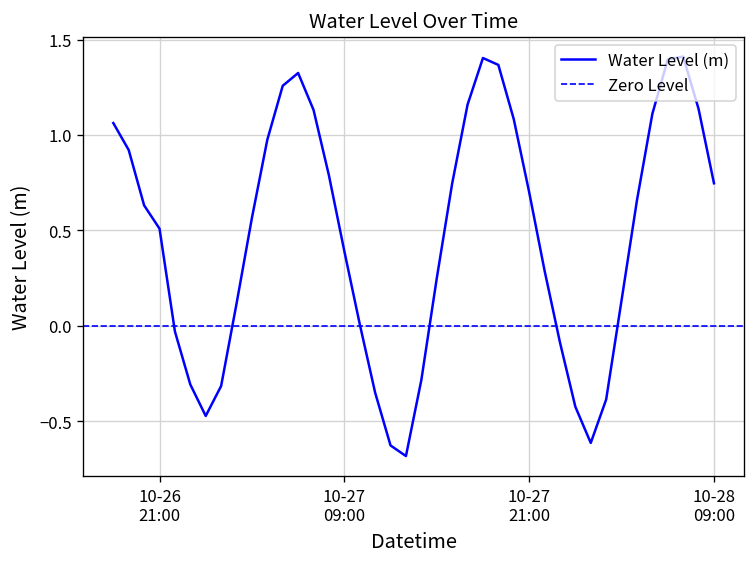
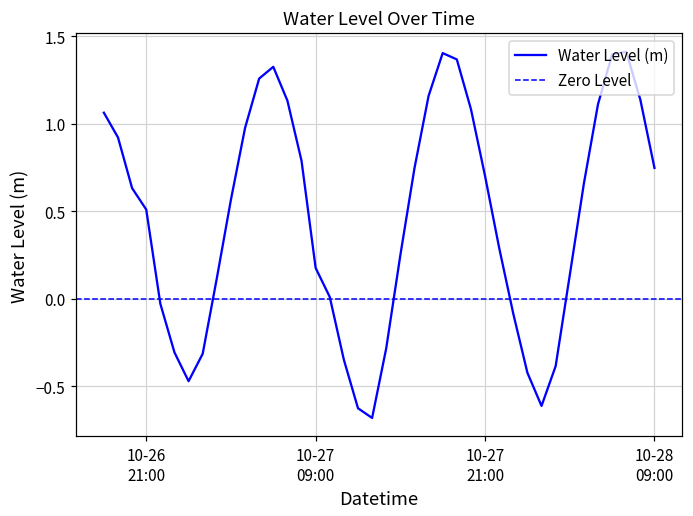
10-27 09:00: 0.39 -> 0.18
